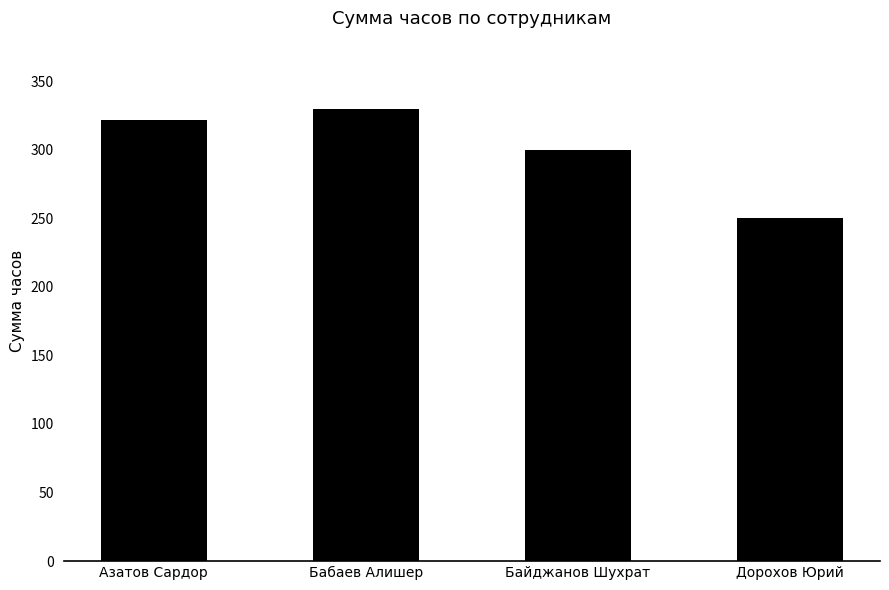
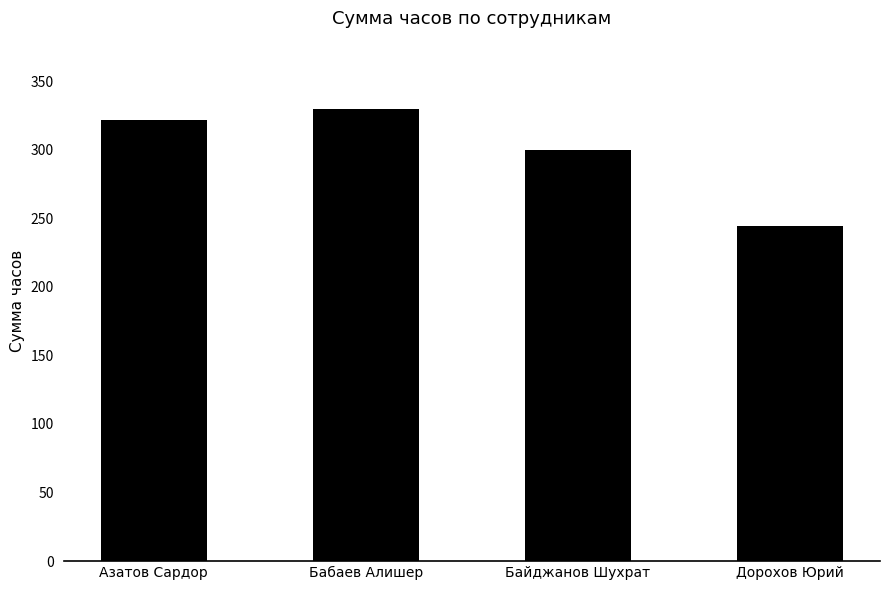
Дорохов Юрий: 250 -> 244
